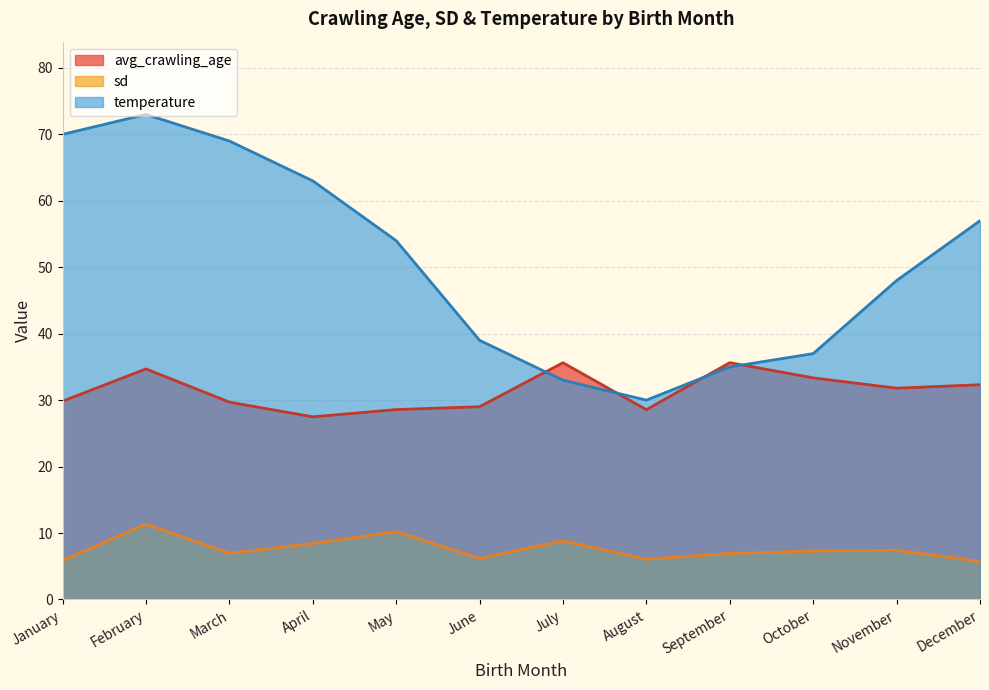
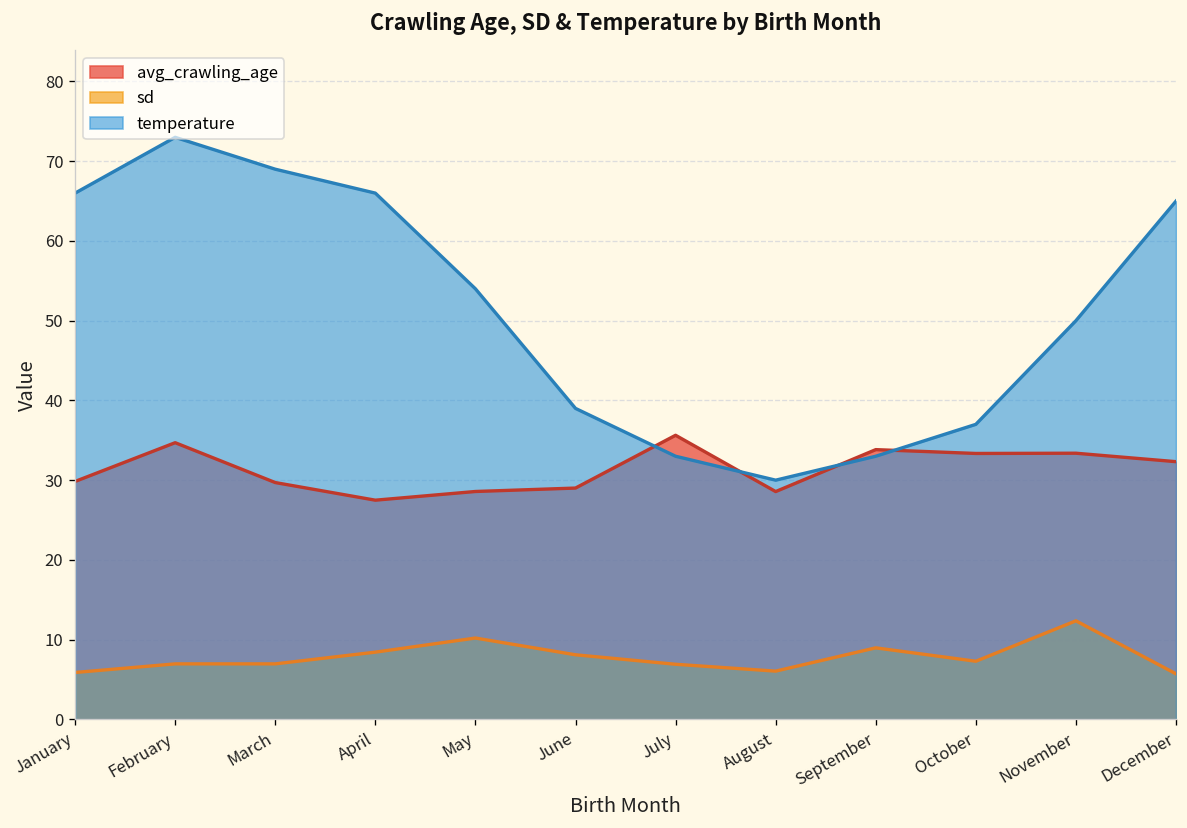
temperature, January: 70 -> 66
sd, February: 11 -> 7
temperature, April: 63 -> 66
sd, June: 6 -> 8
sd, July: 9 -> 7
avg_crawling_age, September: 36 -> 34
sd, September: 7 -> 9
temperature, September: 35 -> 33
avg_crawling_age, November: 32 -> 33
sd, November: 7 -> 12
temperature, November: 48 -> 50
temperature, December: 57 -> 65
